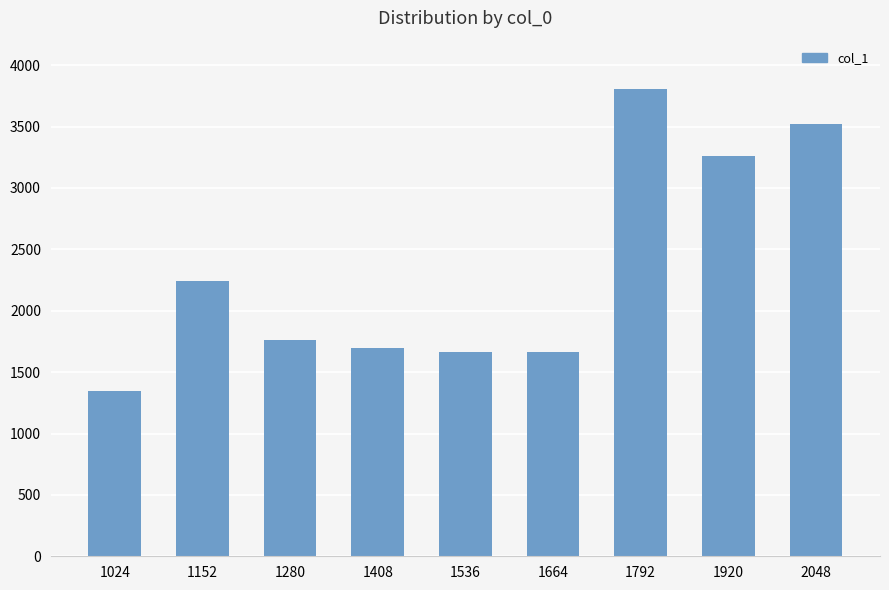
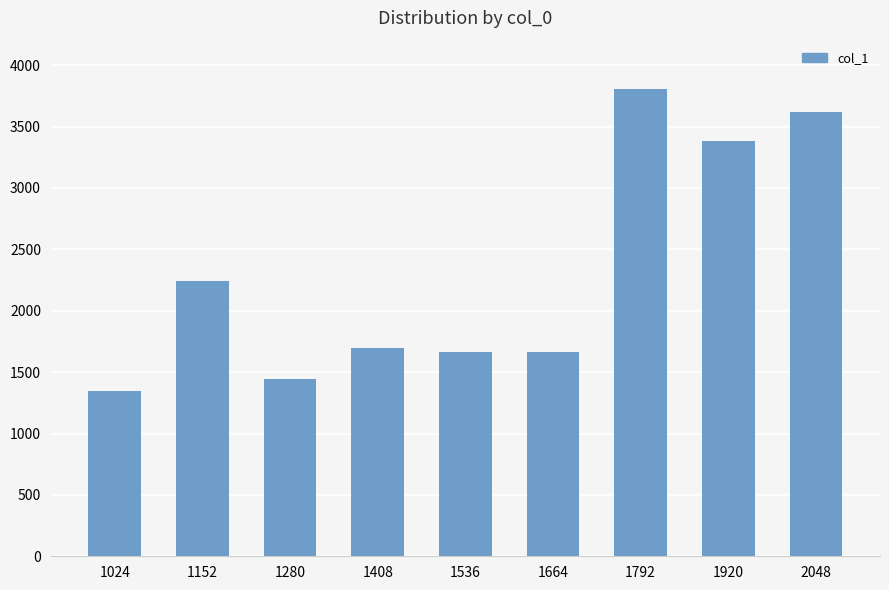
1280: 1760 -> 1440
1920: 3260 -> 3380
2048: 3520 -> 3620
